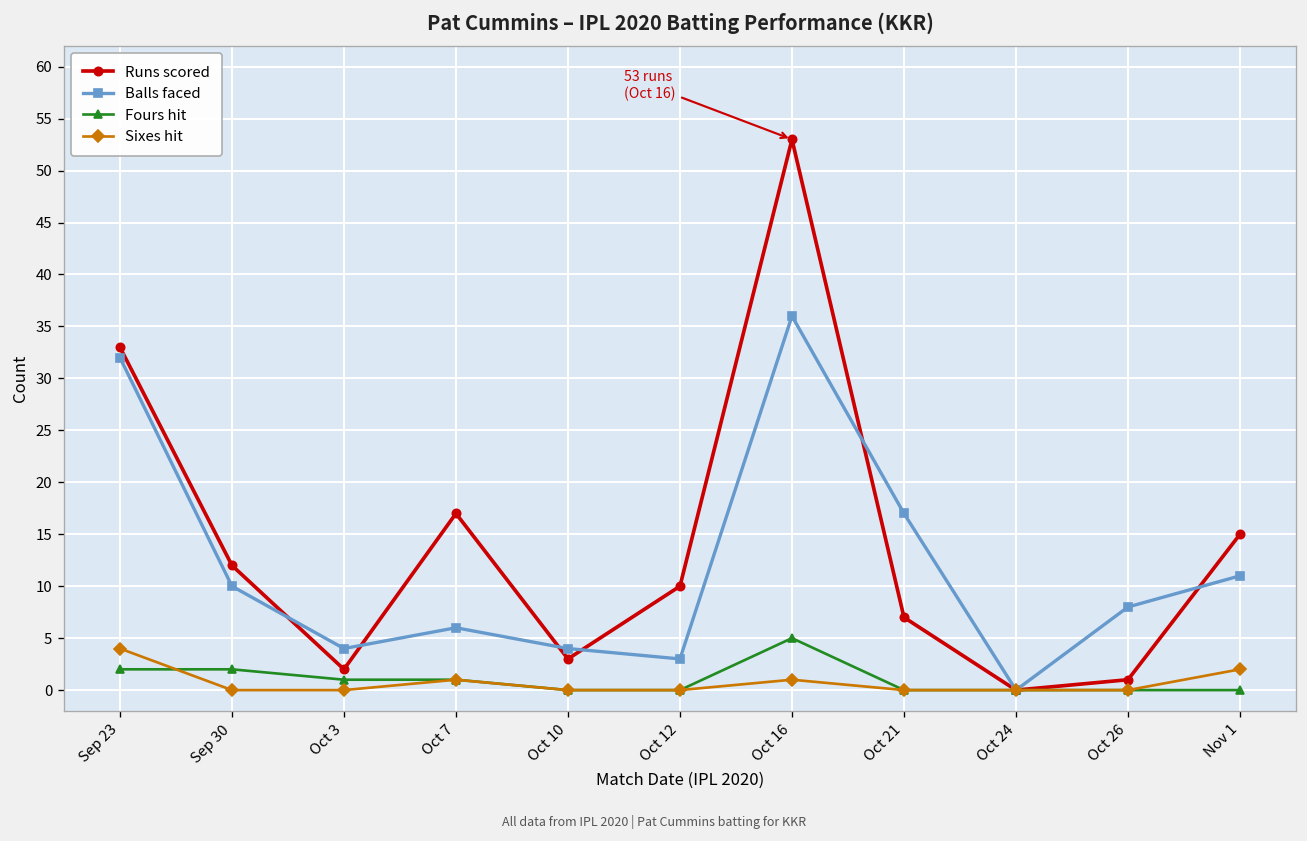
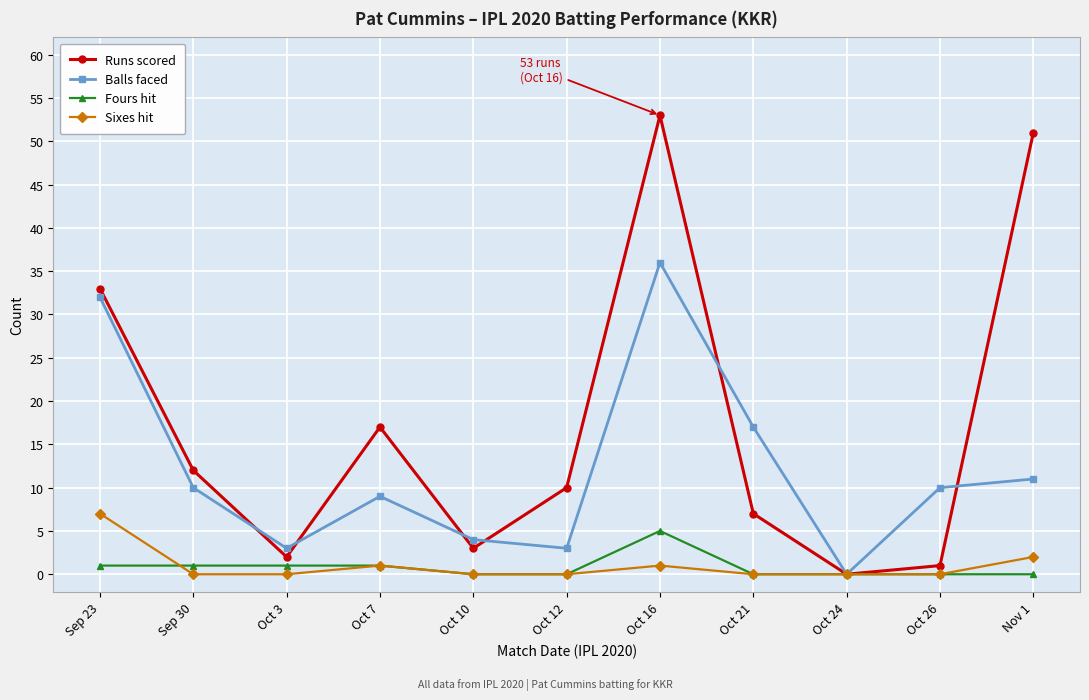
Fours hit, Sep 23: 2 -> 1
Sixes hit, Sep 23: 4 -> 7
Fours hit, Sep 30: 2 -> 1
Balls faced, Oct 3: 4 -> 3
Balls faced, Oct 7: 6 -> 9
Balls faced, Oct 26: 8 -> 10
Runs scored, Nov 1: 15 -> 51
